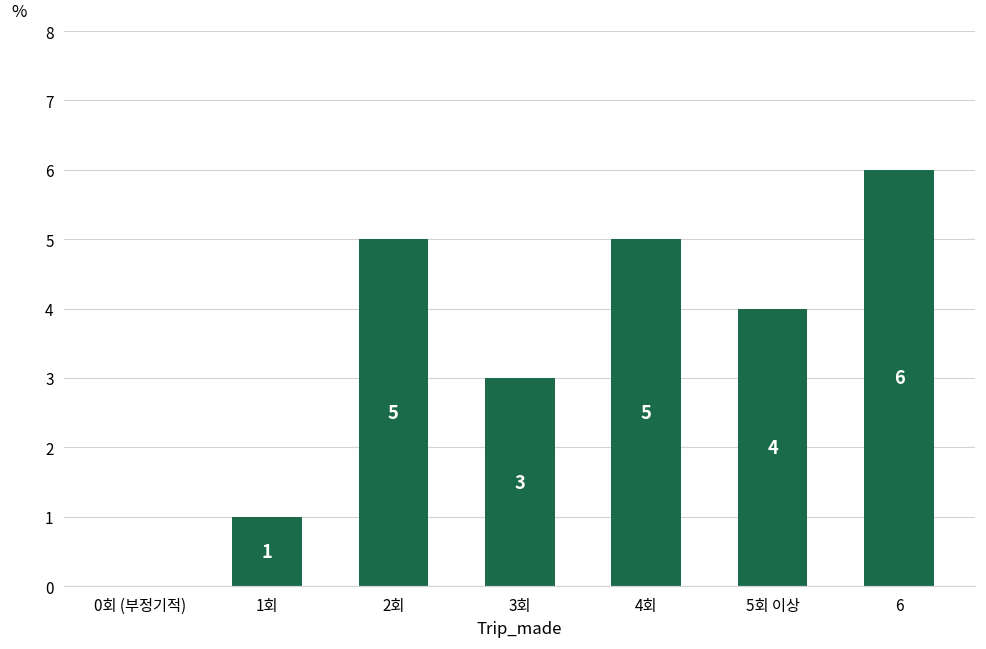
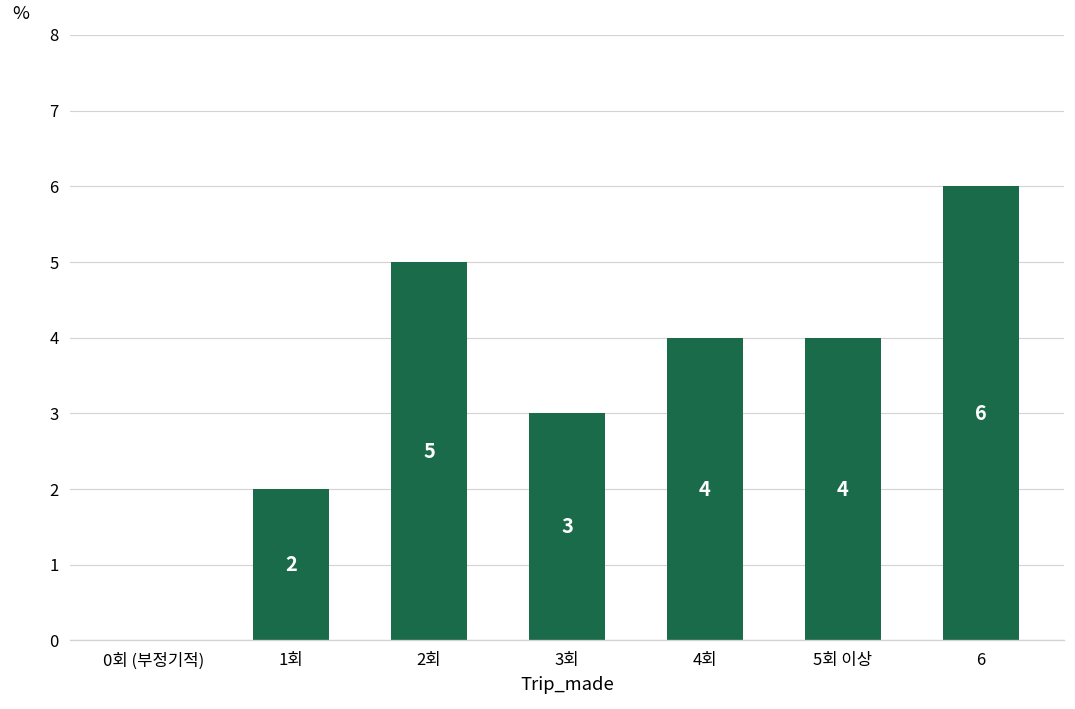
1회: 1 -> 2
4회: 5 -> 4
